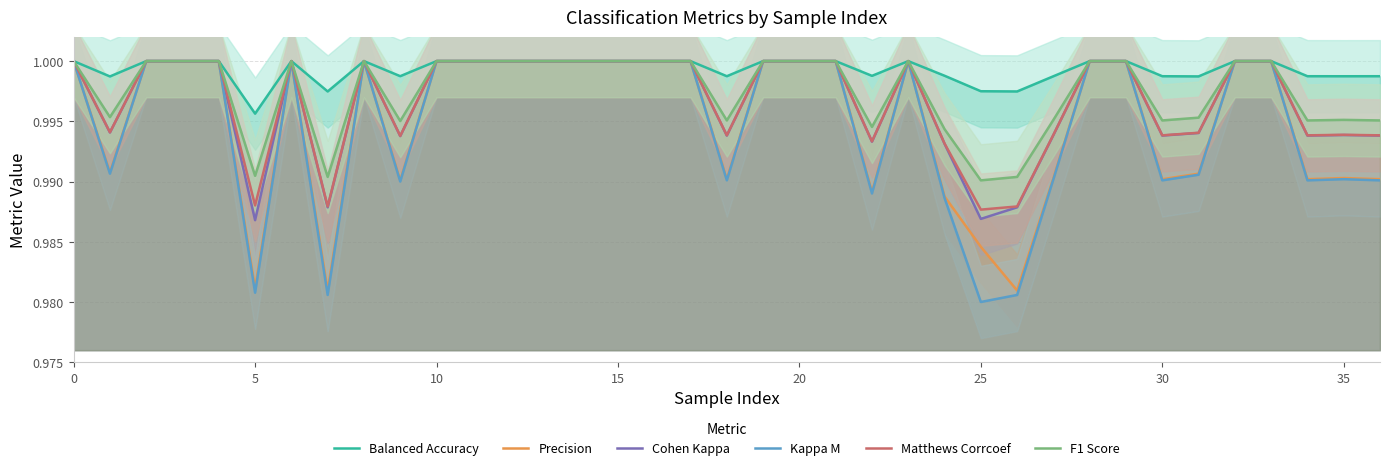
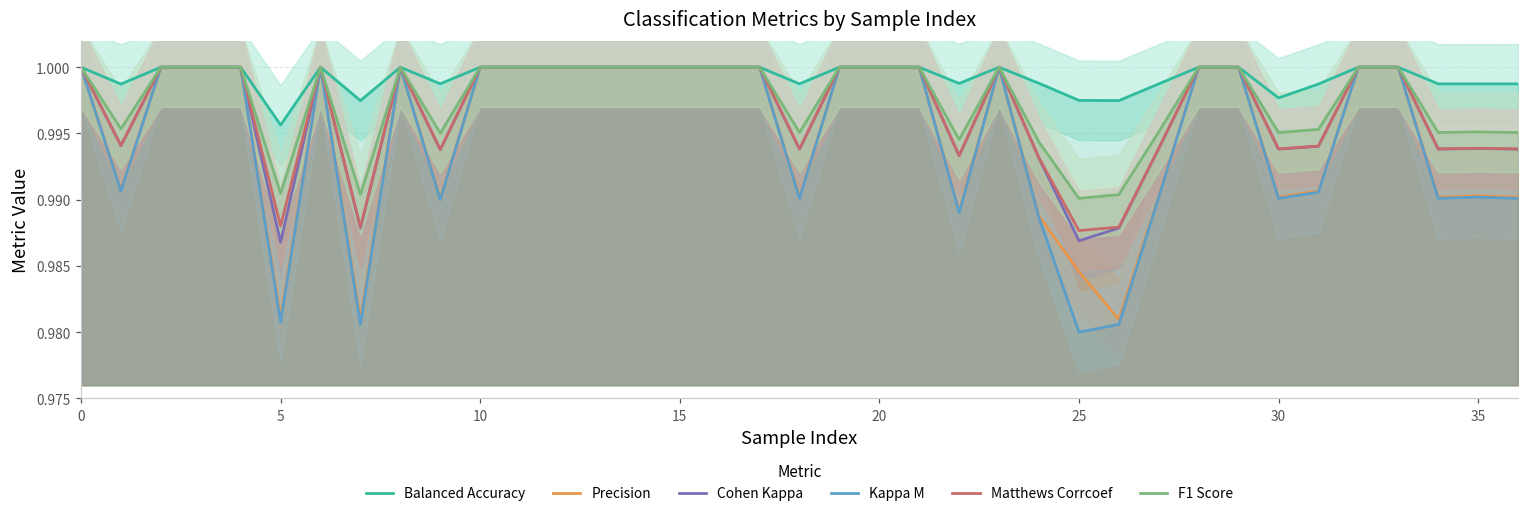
Balanced Accuracy, 30: 0.9987 -> 0.9977
